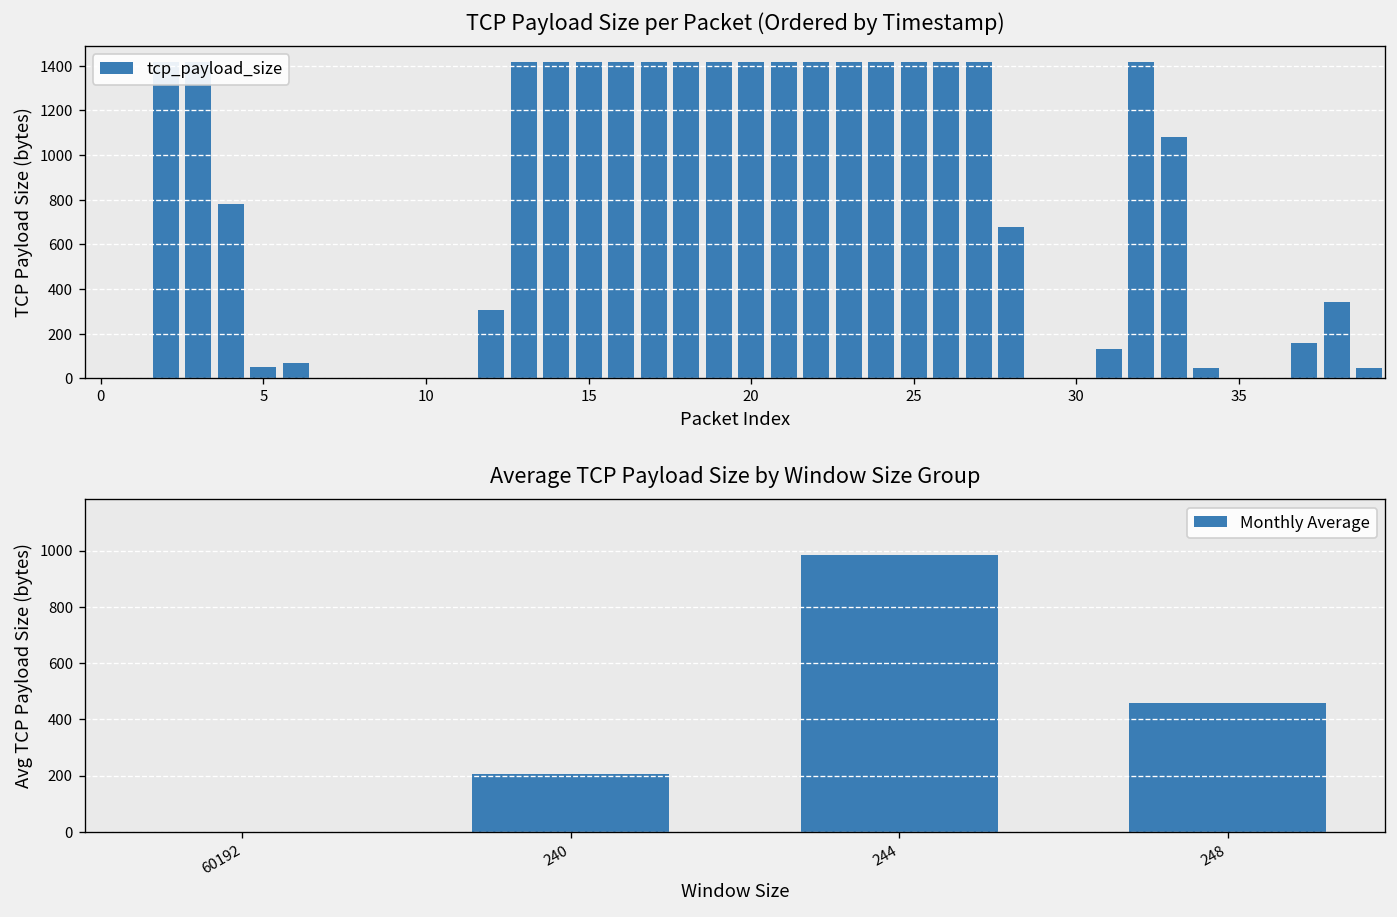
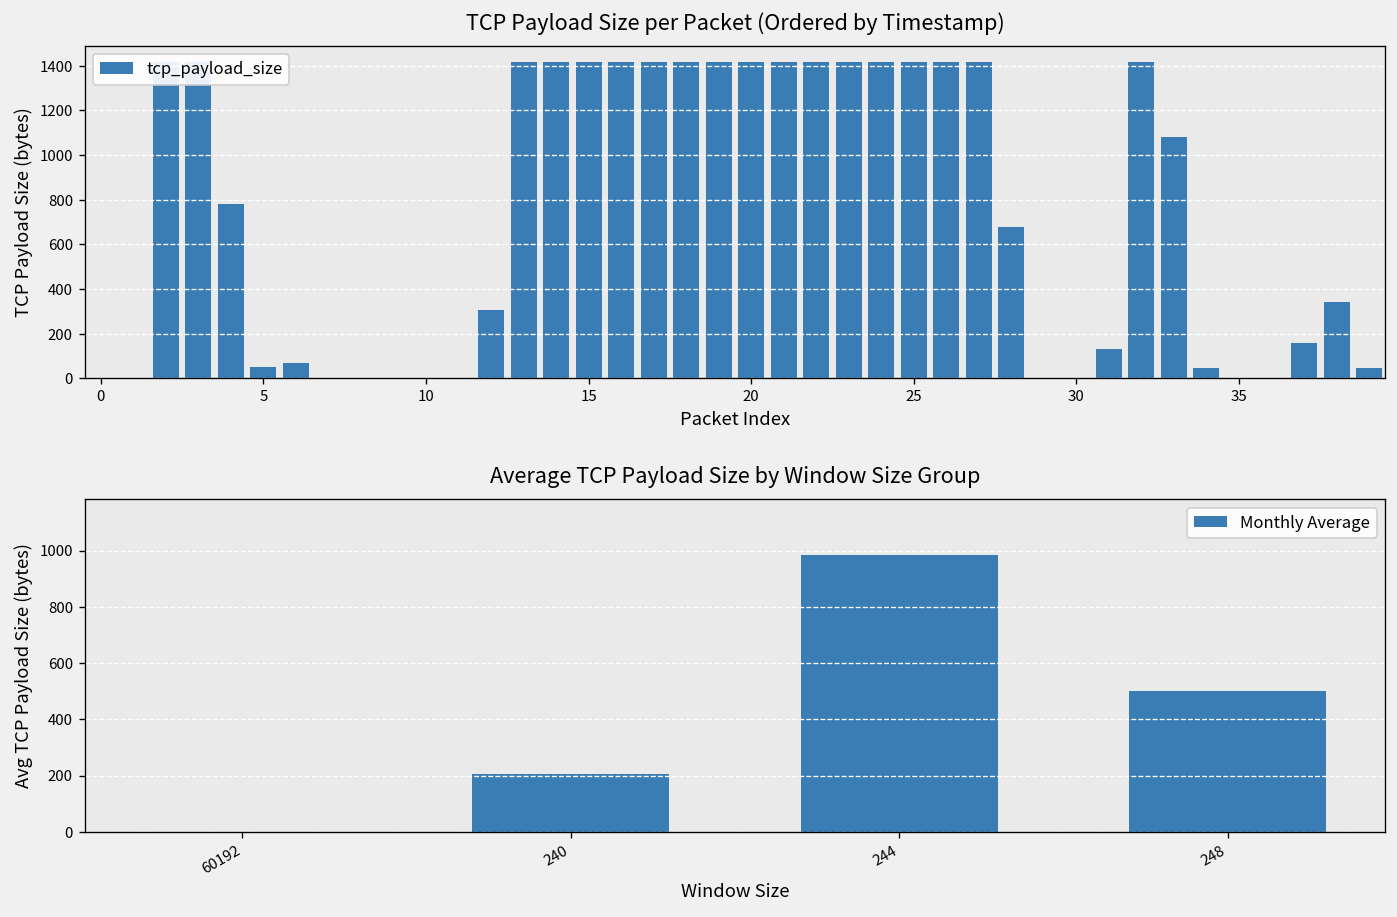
Average TCP Payload Size by Window Size Group, 248: 460 -> 500
